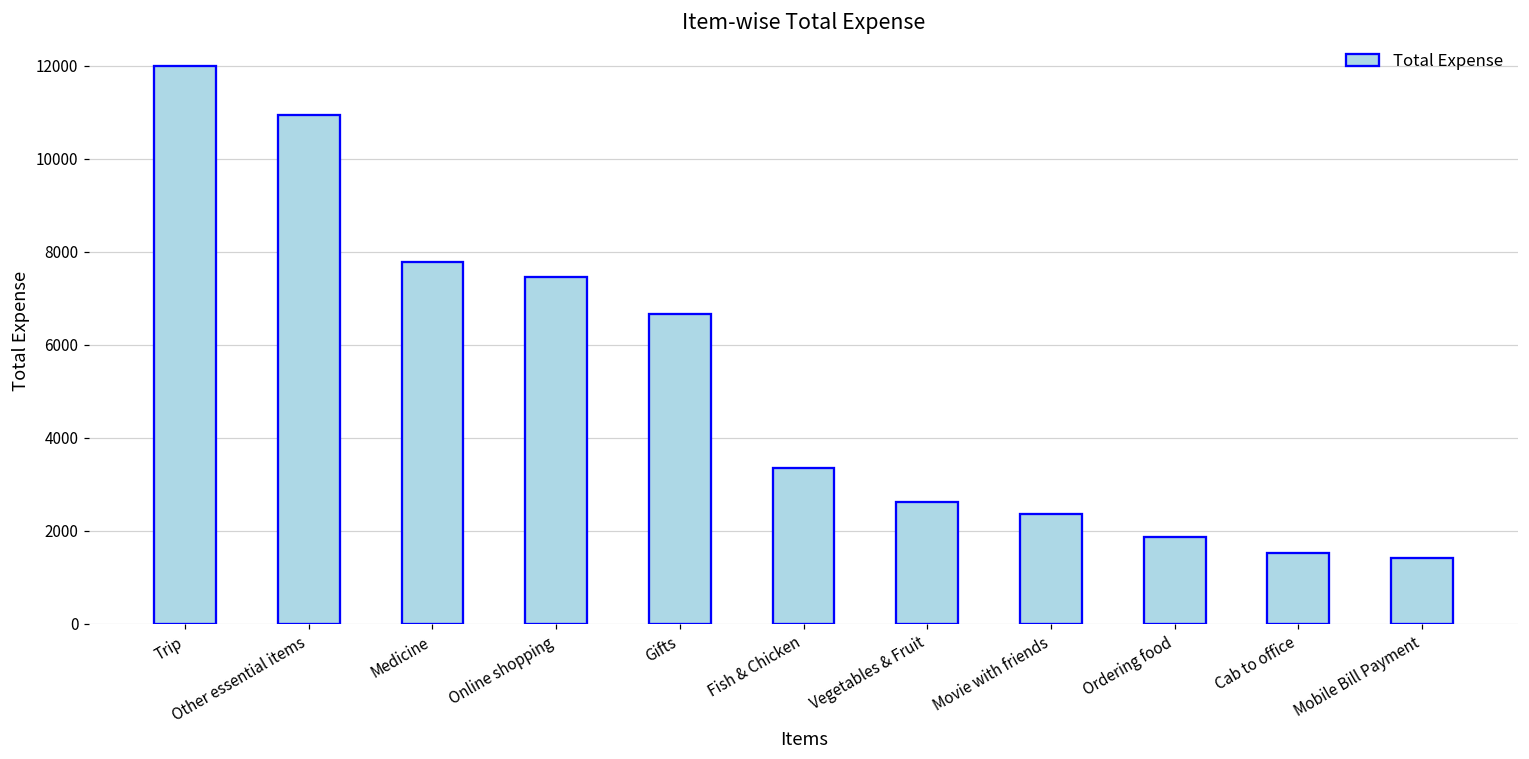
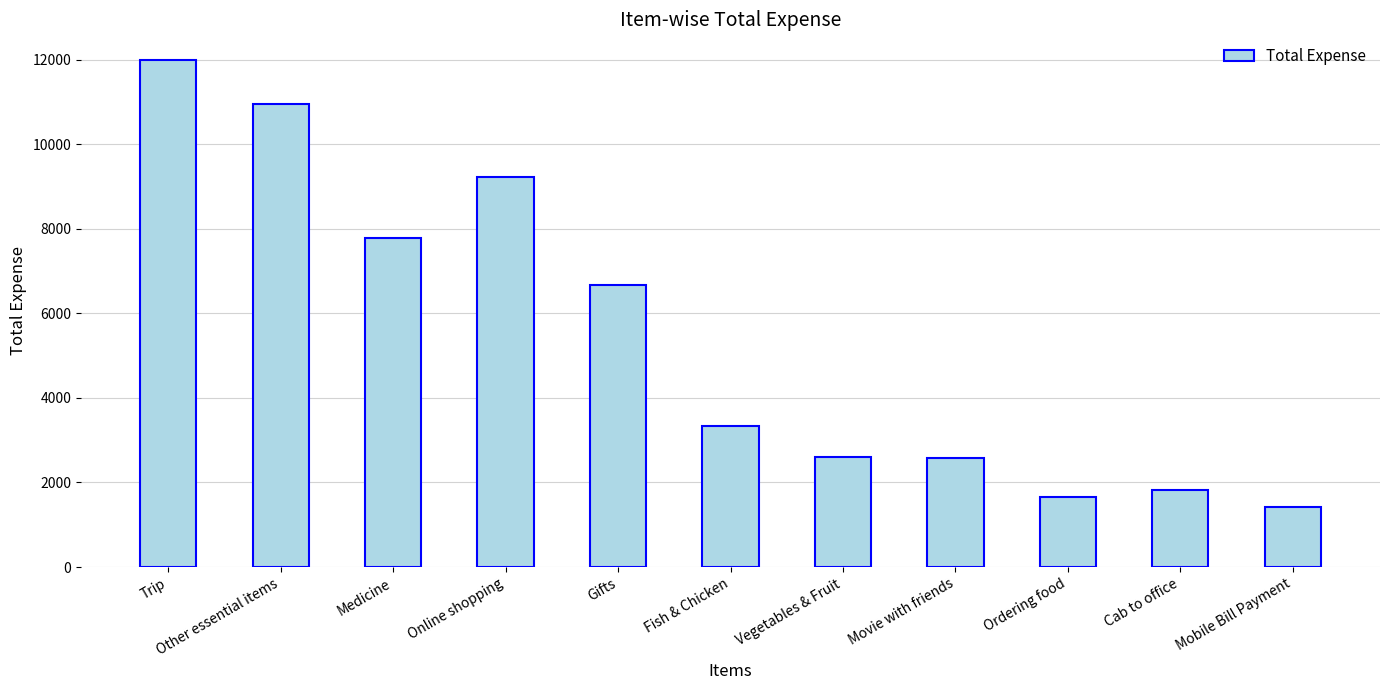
Online shopping: 7500 -> 9200
Movie with friends: 2400 -> 2600
Ordering food: 1900 -> 1700
Cab to office: 1500 -> 1800
